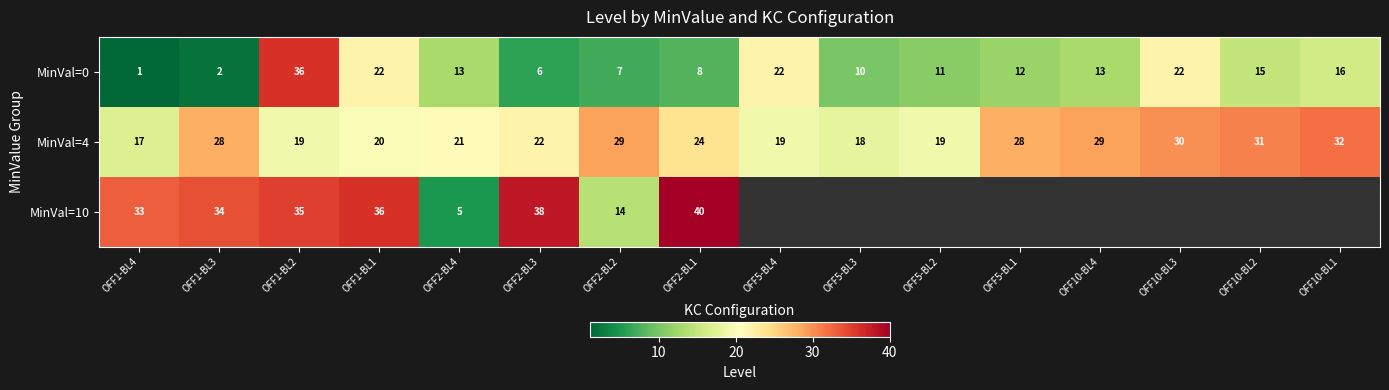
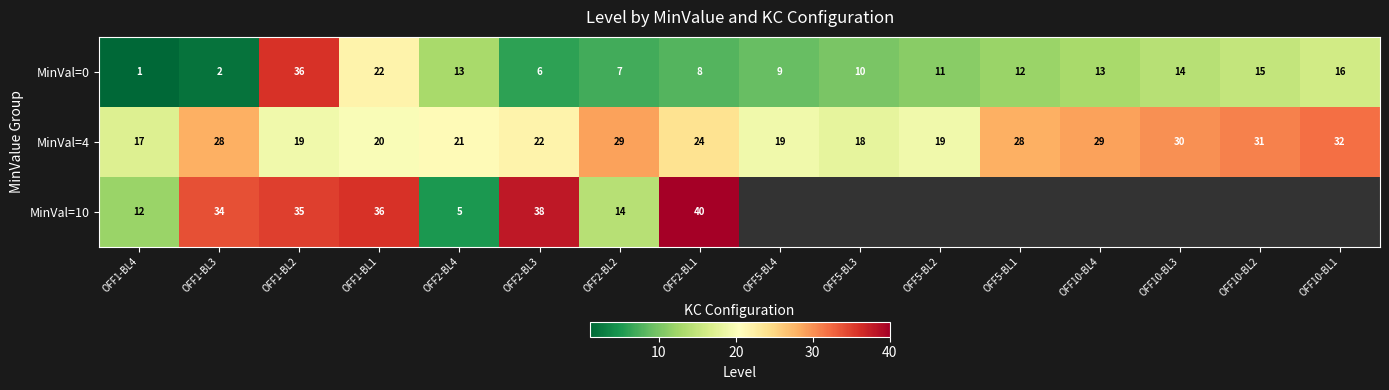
MinVal=0, OFF5-BL4: 22 -> 9
MinVal=0, OFF10-BL3: 22 -> 14
MinVal=10, OFF1-BL4: 33 -> 12
